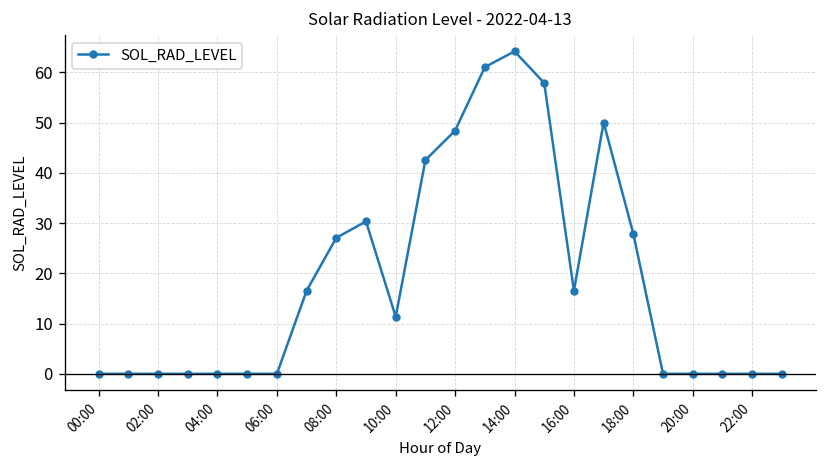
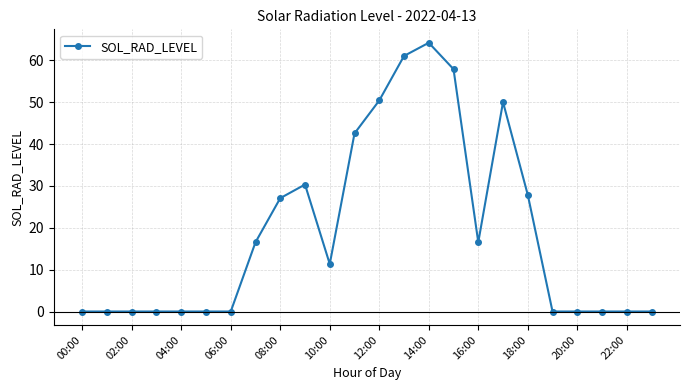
12:00: 48 -> 50
